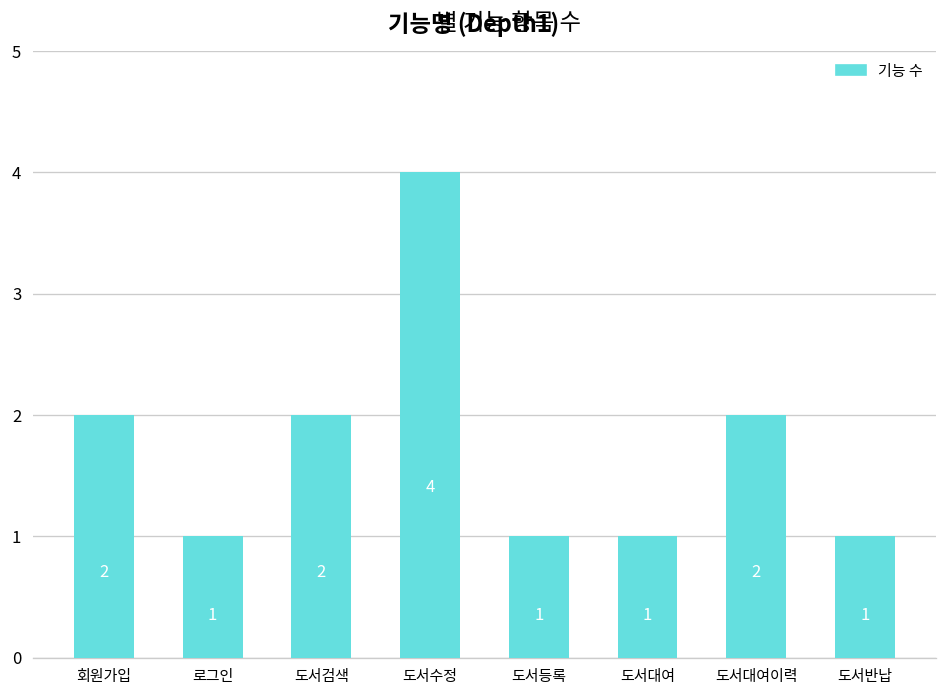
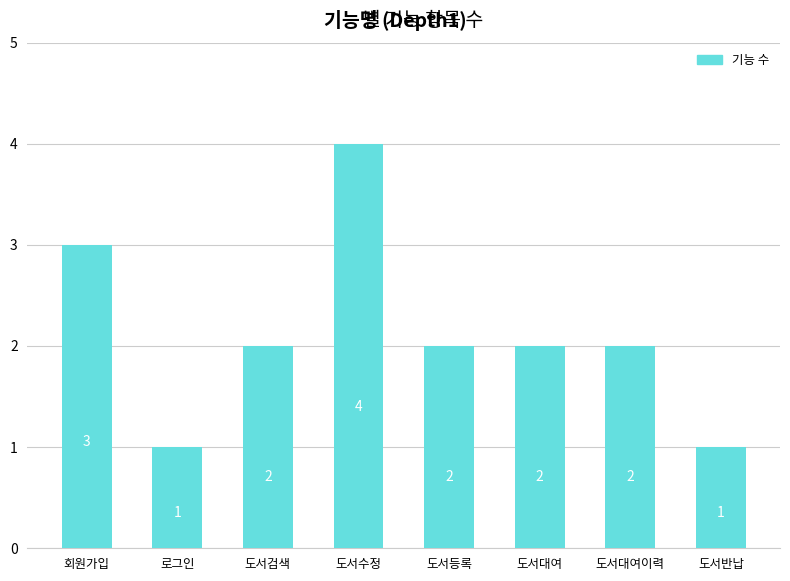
회원가입: 2 -> 3
도서등록: 1 -> 2
도서대여: 1 -> 2
